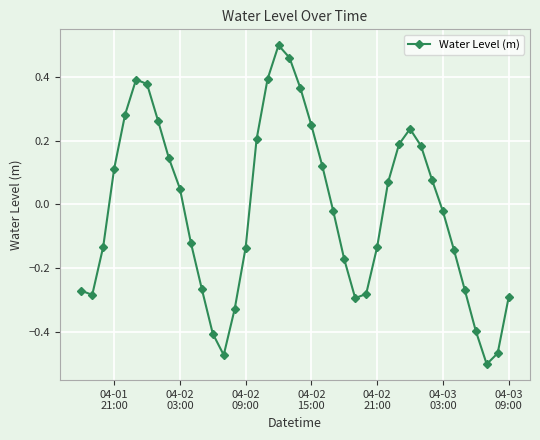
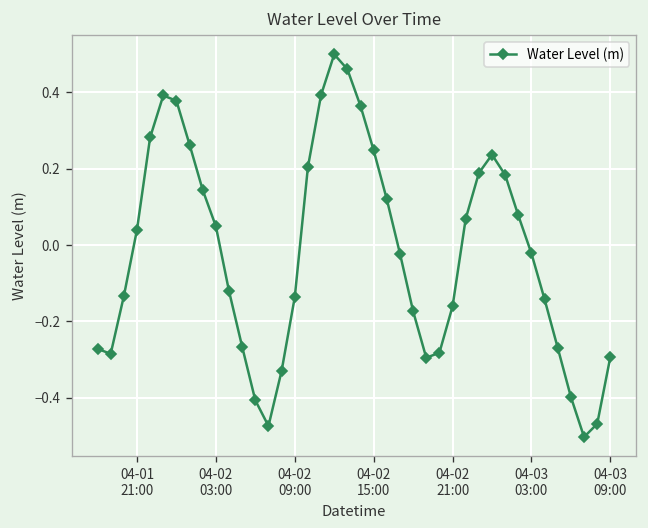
04-01 21:00: 0.11 -> 0.04
04-02 21:00: -0.13 -> -0.16
